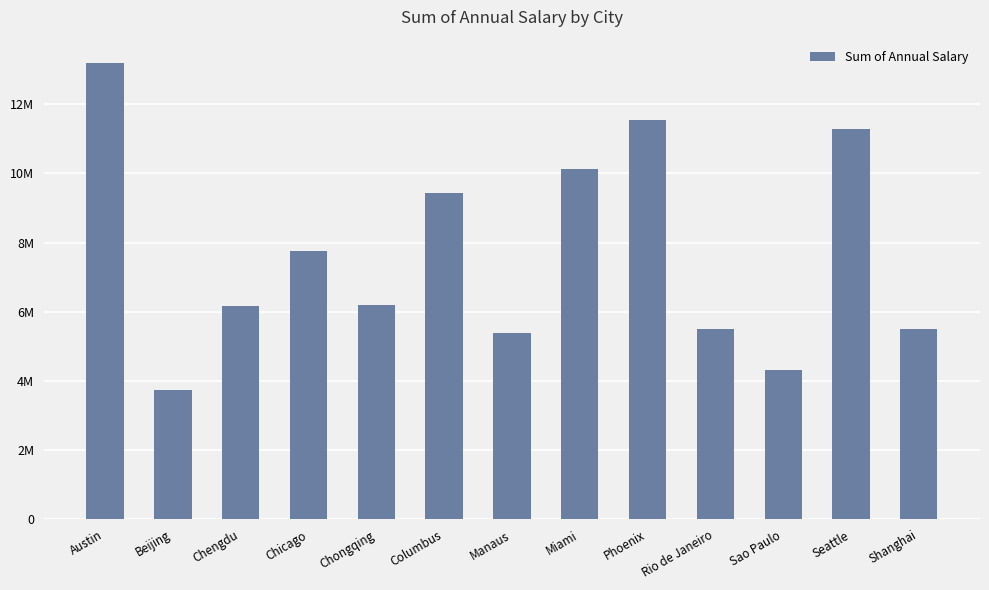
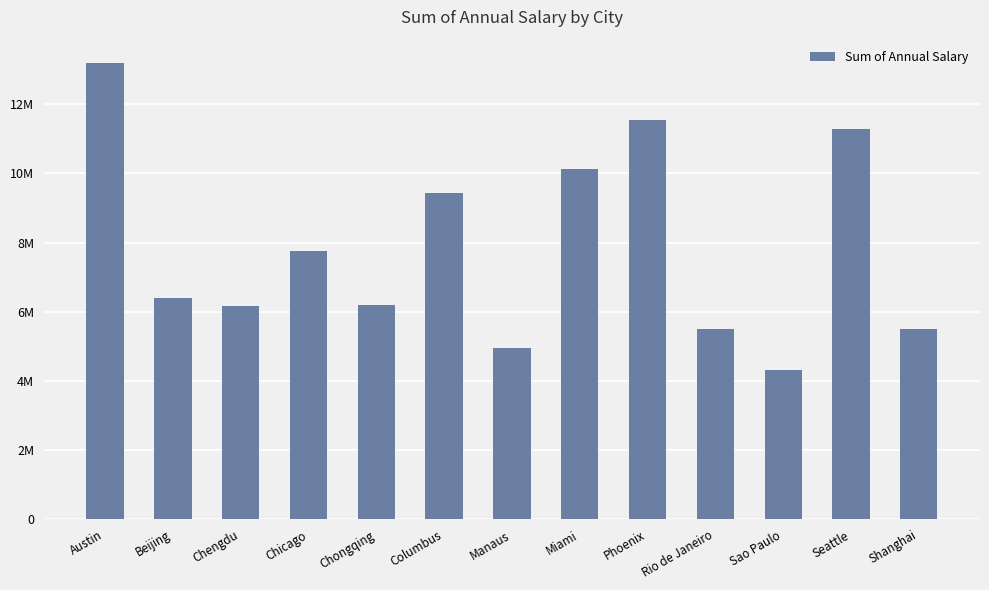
Beijing: 3700000 -> 6400000
Manaus: 5400000 -> 5000000
